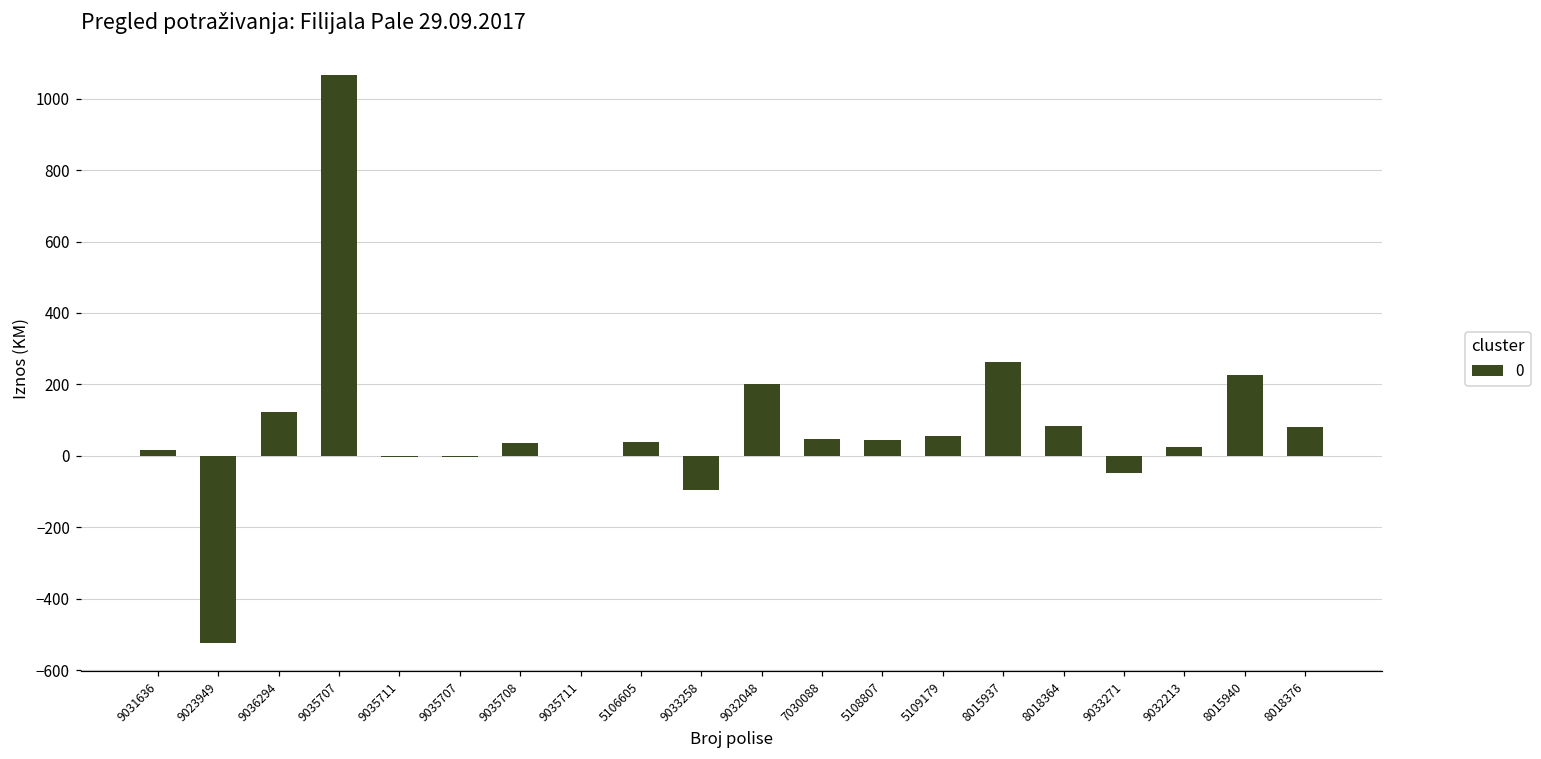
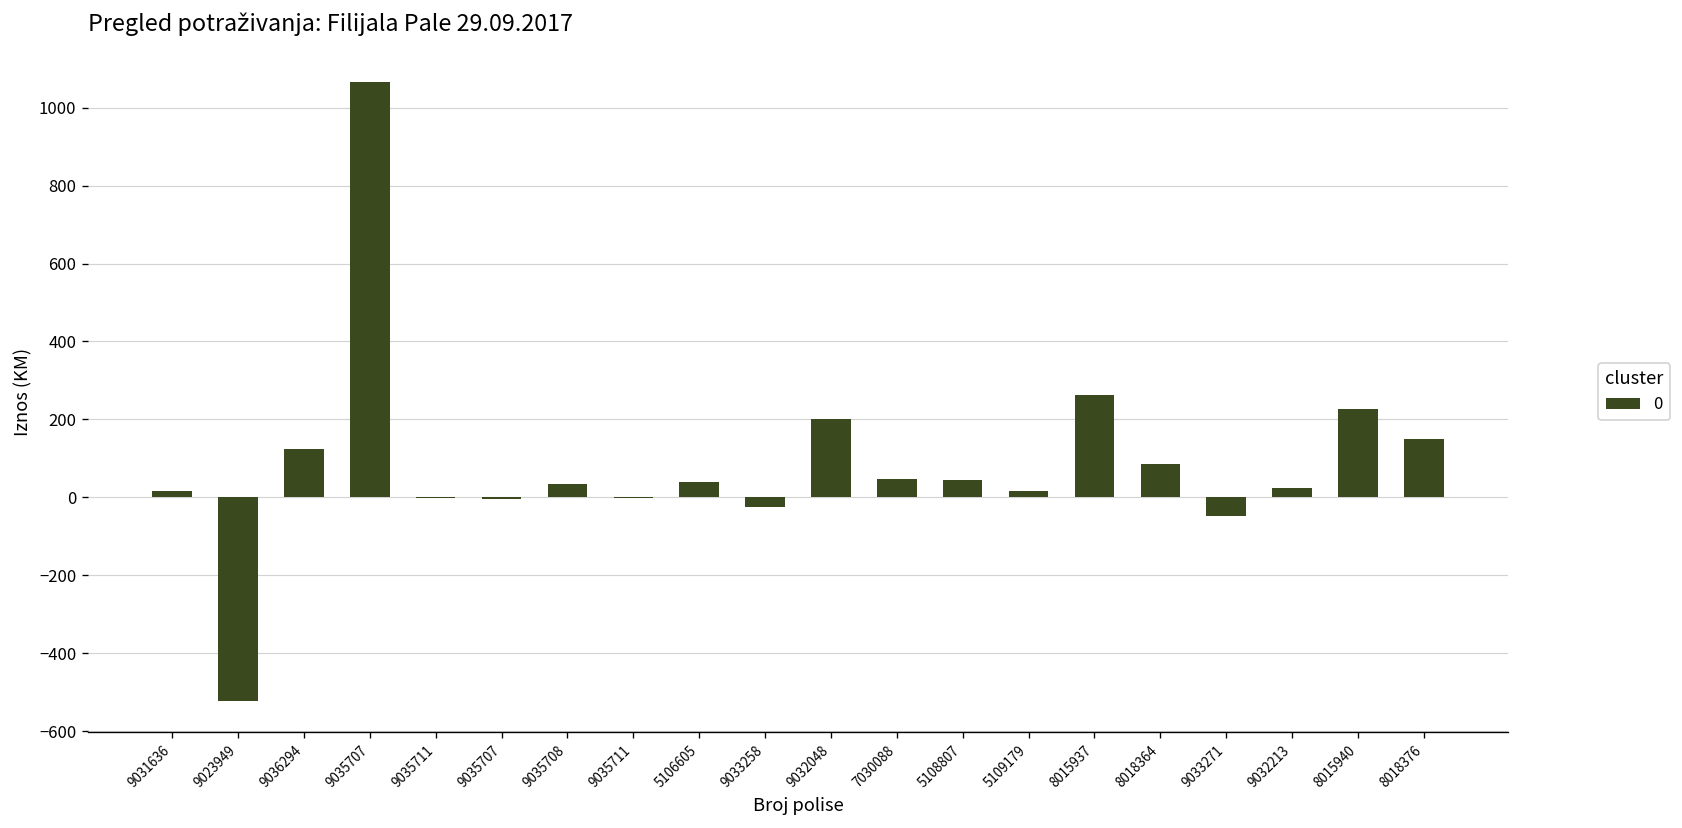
9033258: -100 -> -20
5109179: 60 -> 20
8018376: 80 -> 150
